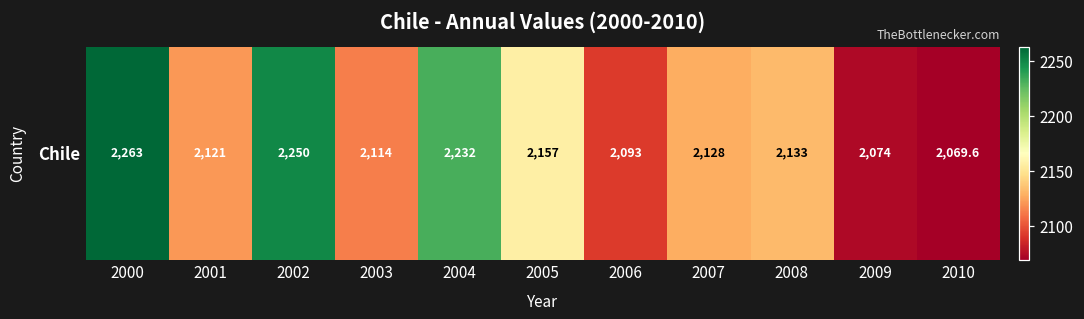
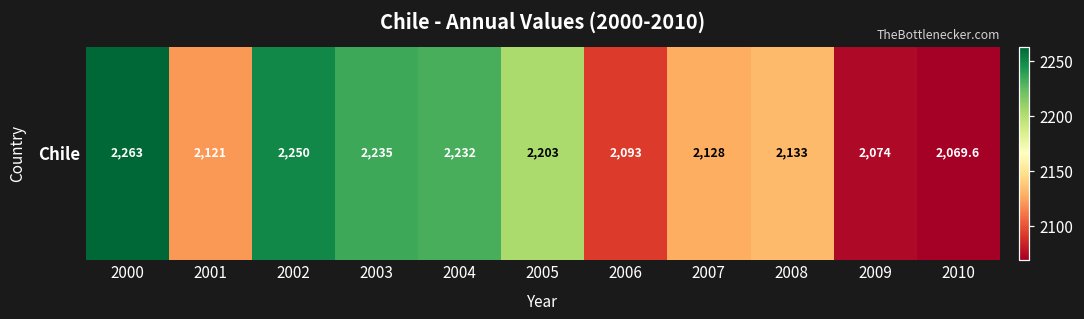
Chile, 2003: 2,114 -> 2,235
Chile, 2005: 2,157 -> 2,203
